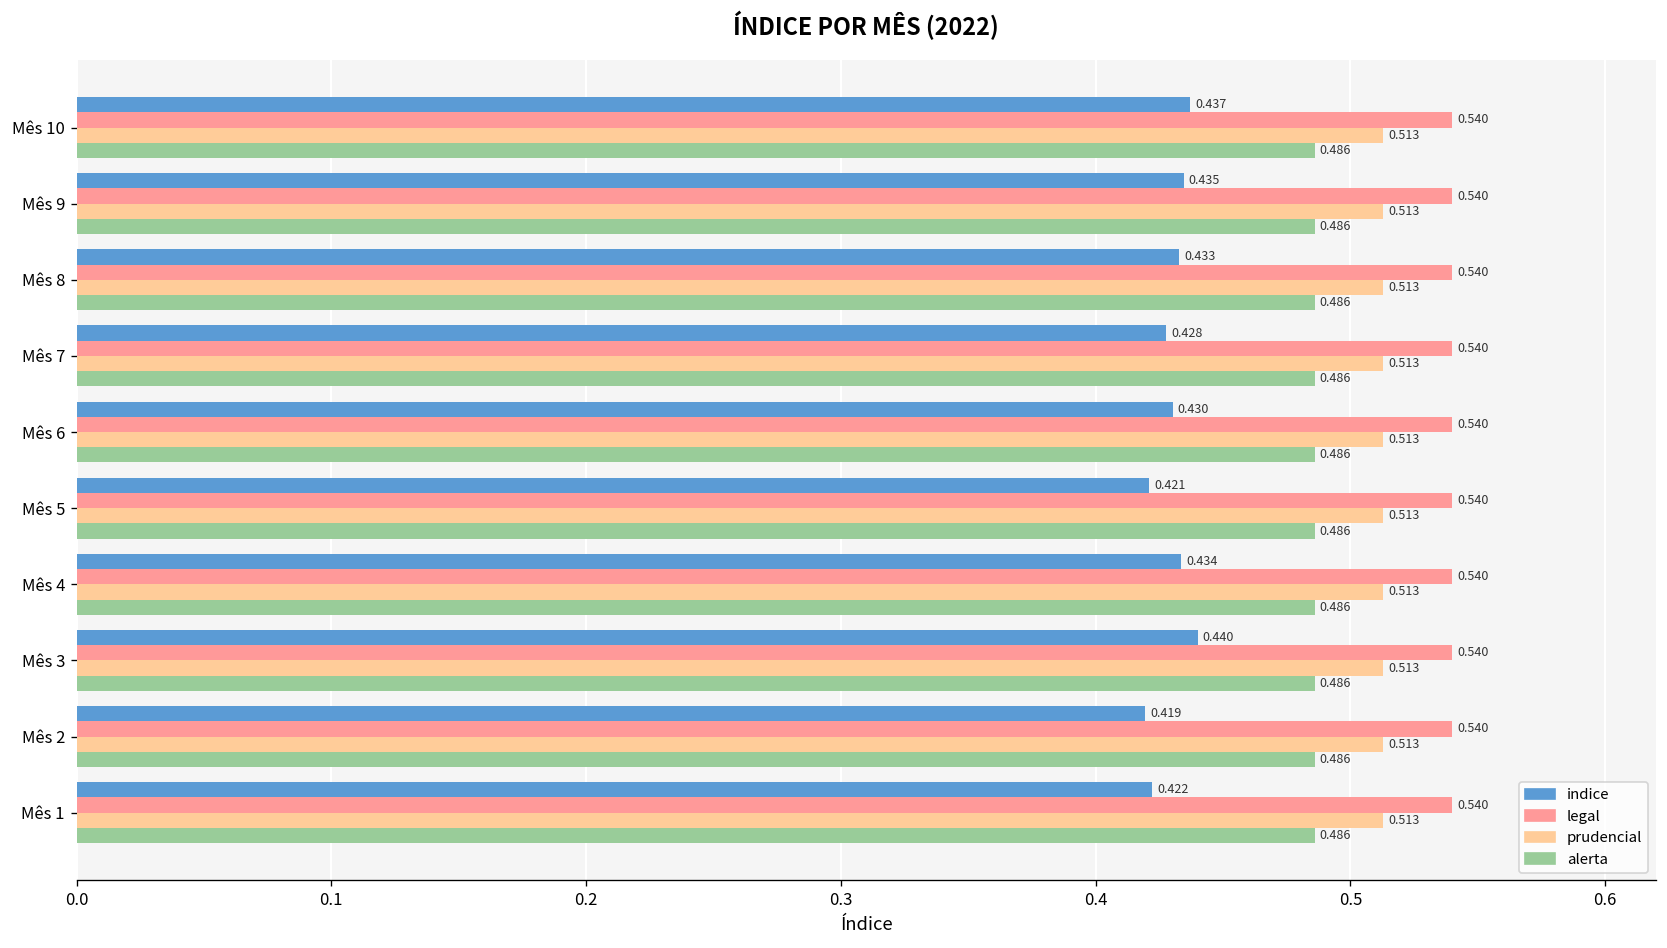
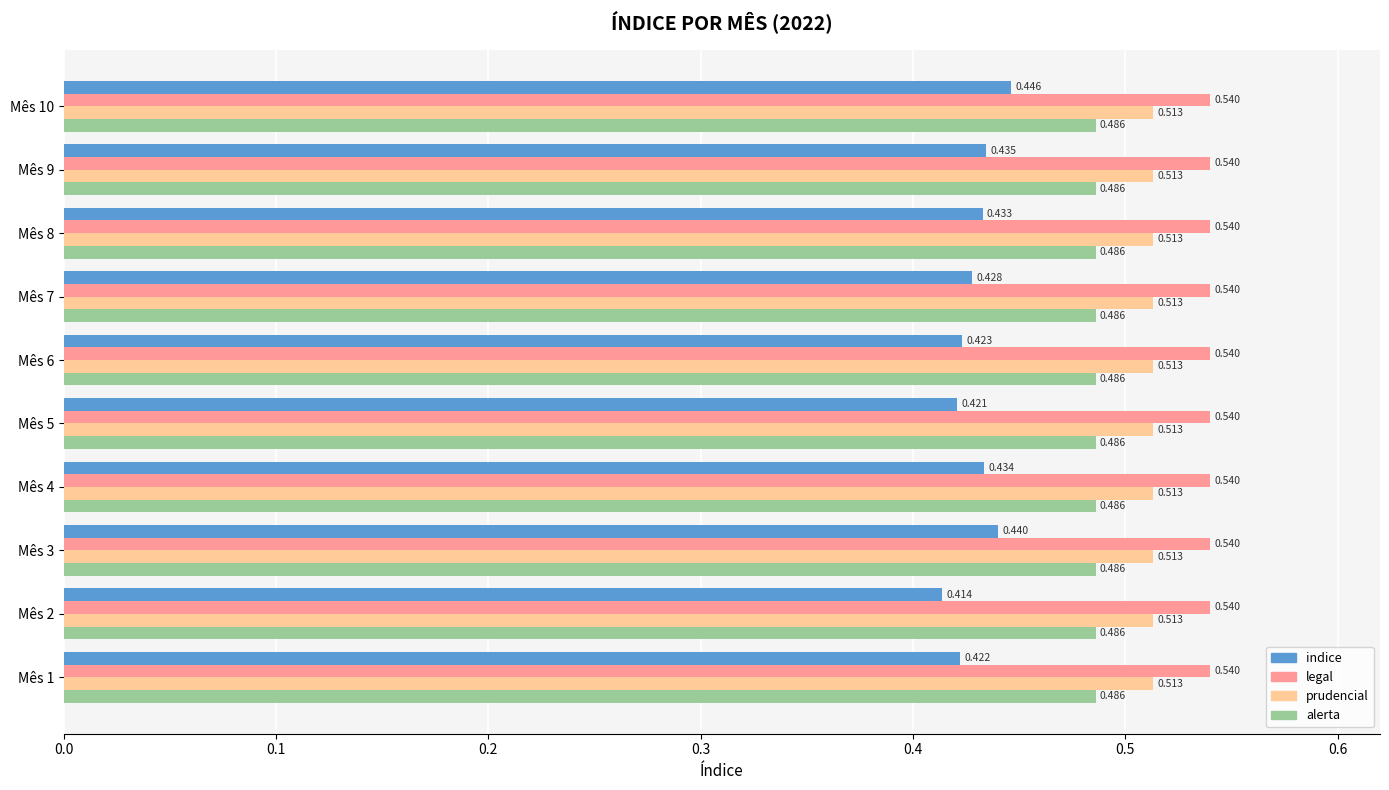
indice, Mês 10: 0.437 -> 0.446
indice, Mês 6: 0.430 -> 0.423
indice, Mês 2: 0.419 -> 0.414
